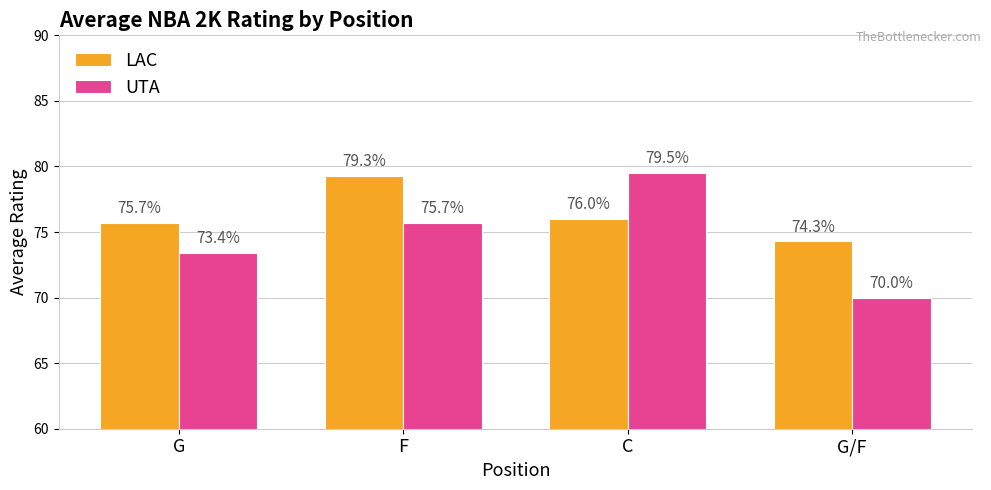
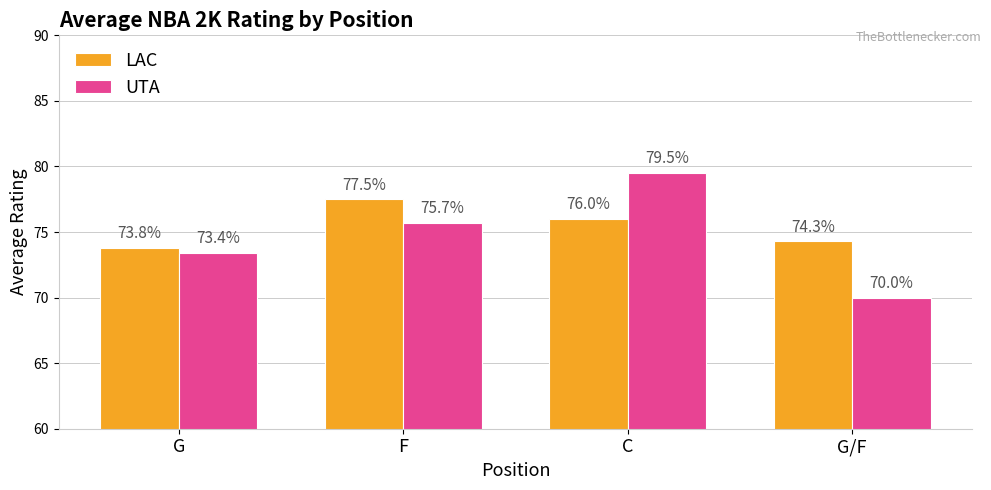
LAC, G: 75.7% -> 73.8%
LAC, F: 79.3% -> 77.5%
